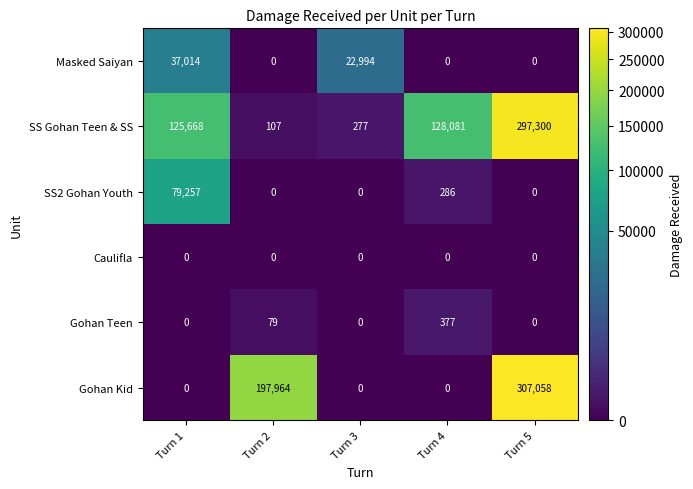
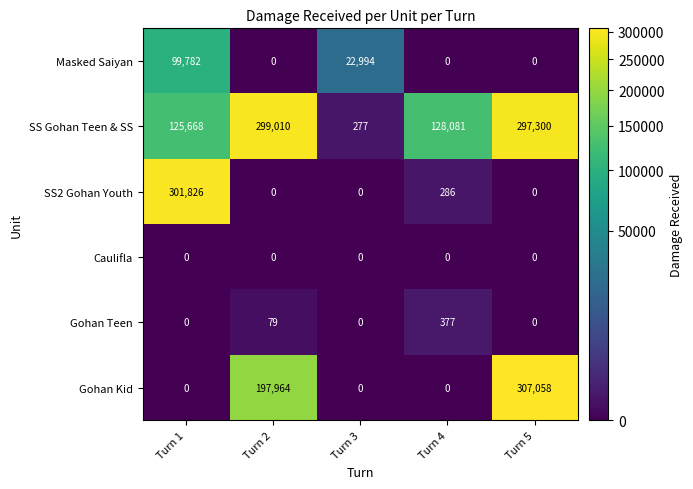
Masked Saiyan, Turn 1: 37,014 -> 99,782
SS Gohan Teen & SS, Turn 2: 107 -> 299,010
SS2 Gohan Youth, Turn 1: 79,257 -> 301,826
